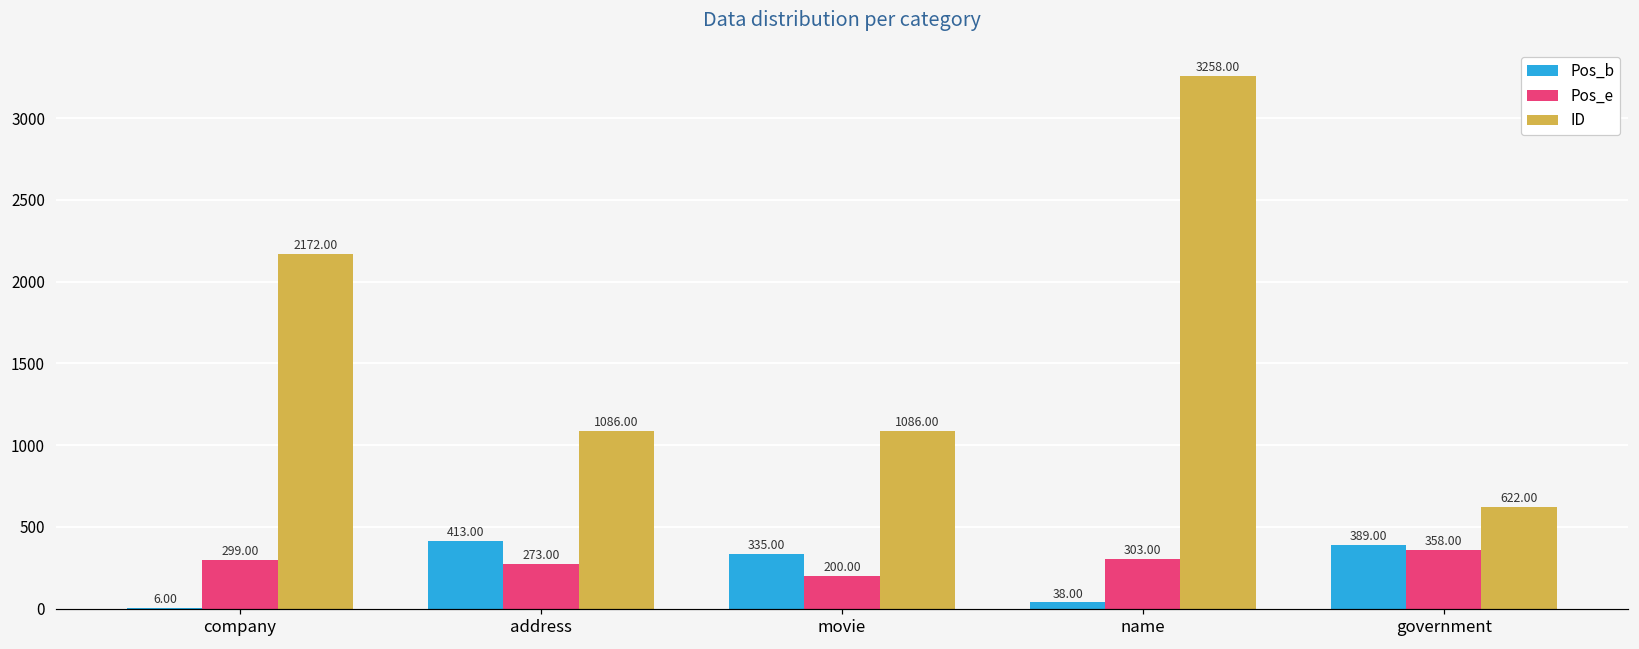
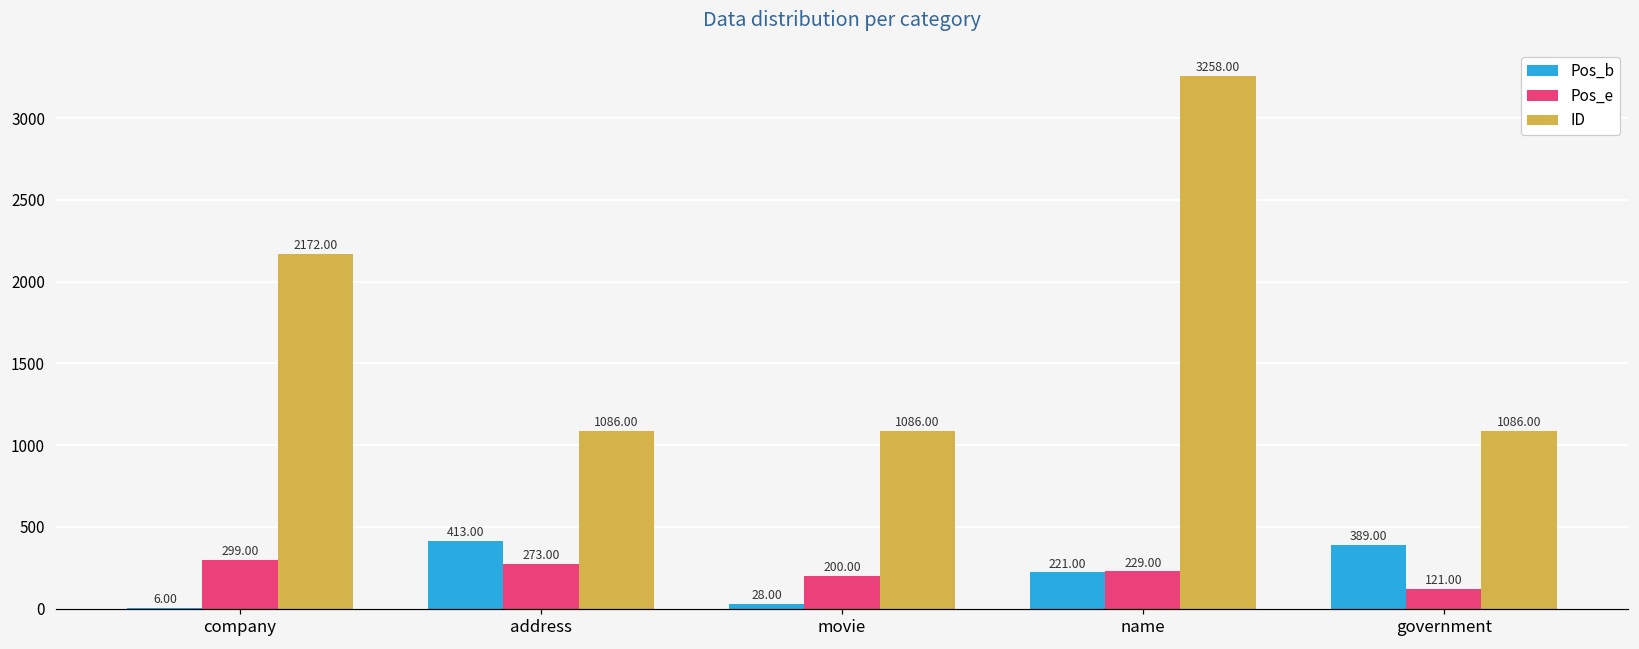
Pos_b, movie: 335.00 -> 28.00
Pos_b, name: 38.00 -> 221.00
Pos_e, name: 303.00 -> 229.00
Pos_e, government: 358.00 -> 121.00
ID, government: 622.00 -> 1086.00
